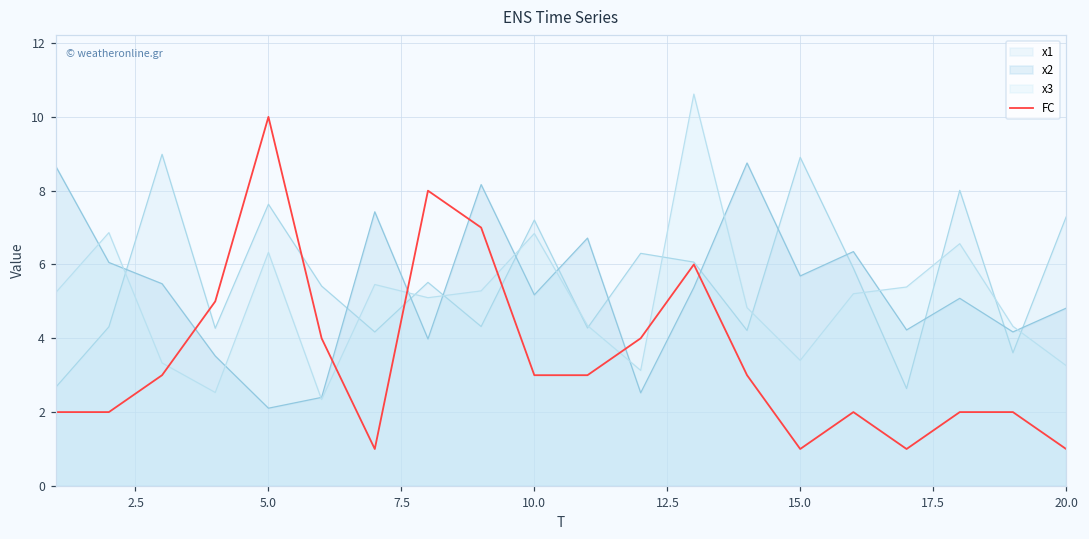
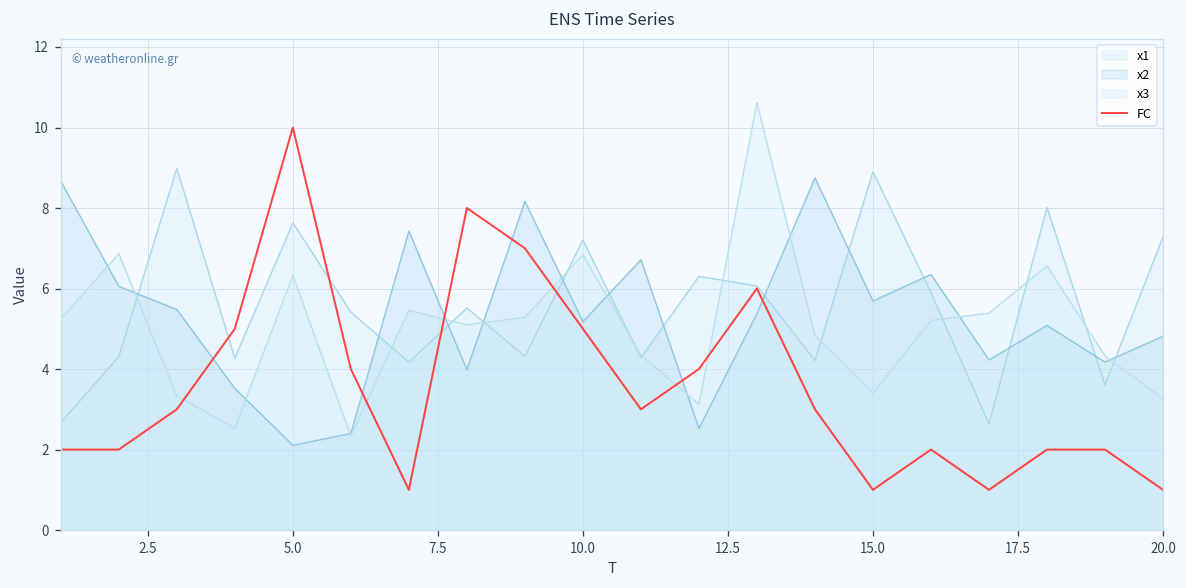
FC, 10.0: 3 -> 5
